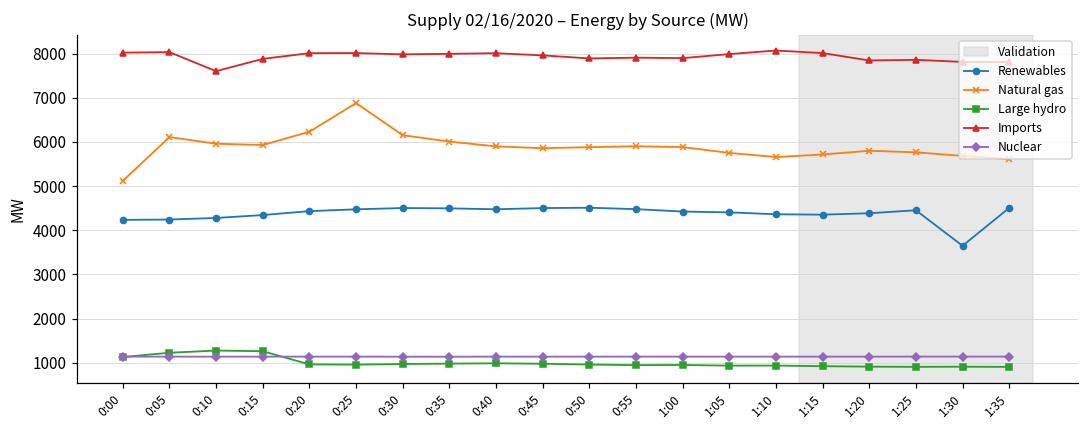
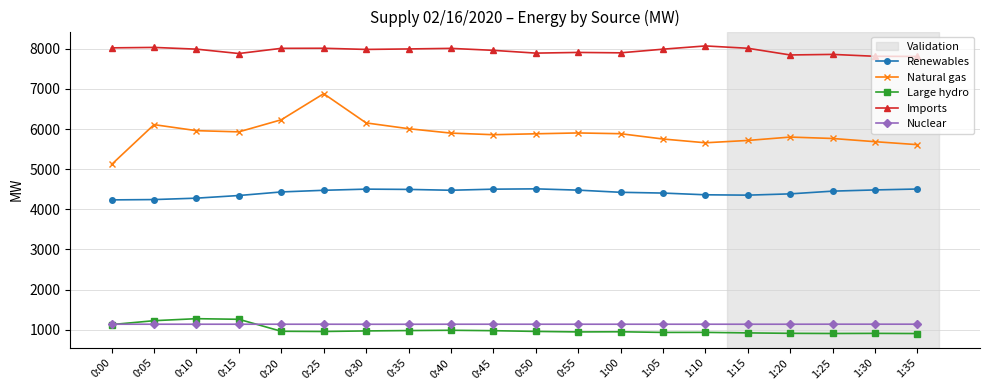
Imports, 0:10: 7600 -> 8000
Renewables, 1:30: 3600 -> 4500
